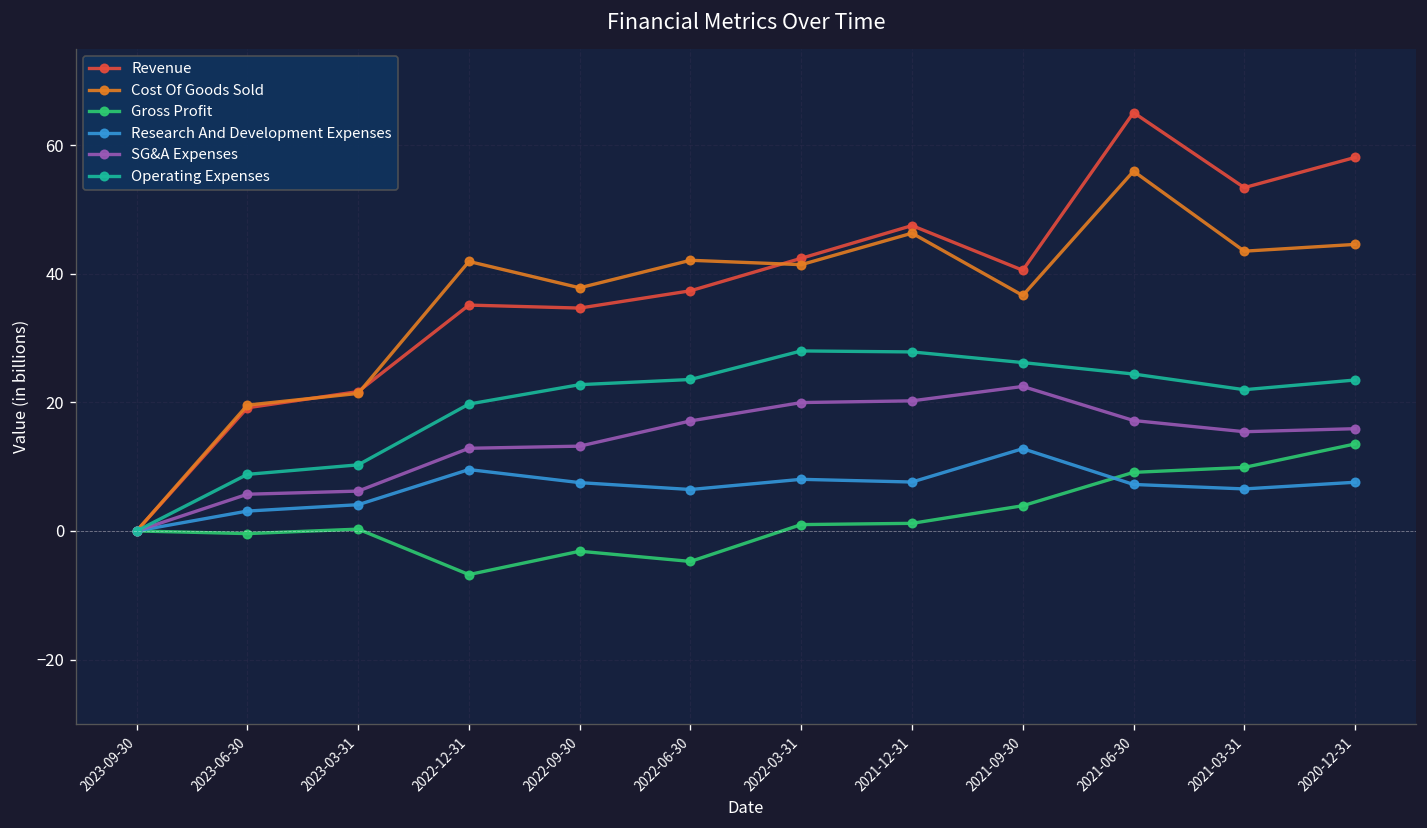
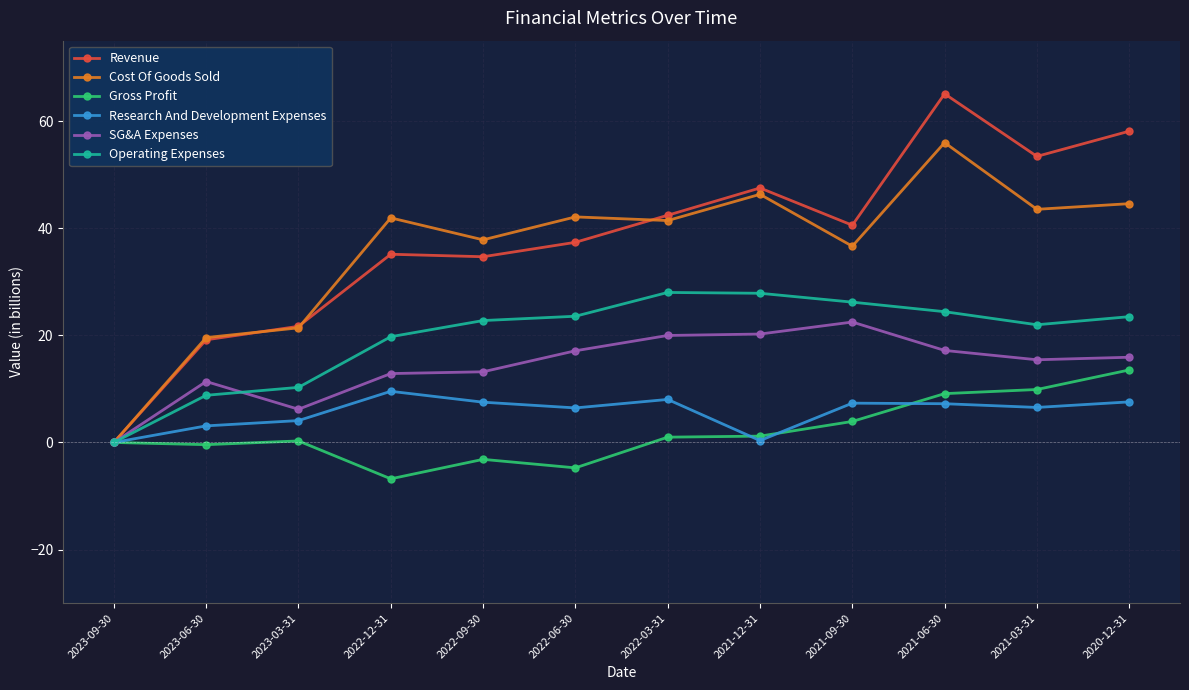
SG&A Expenses, 2023-06-30: 6 -> 11
Research And Development Expenses, 2021-12-31: 8 -> 0
Research And Development Expenses, 2021-09-30: 13 -> 7
